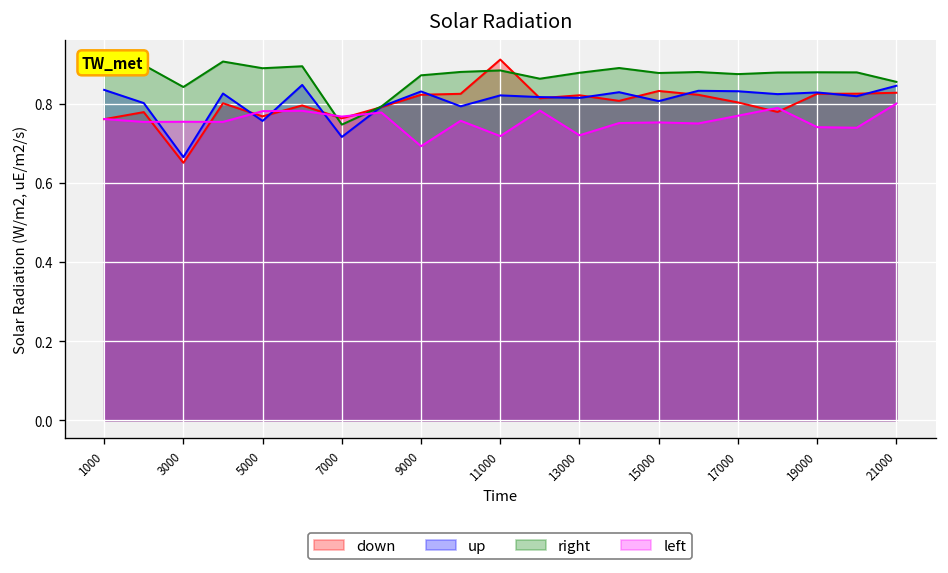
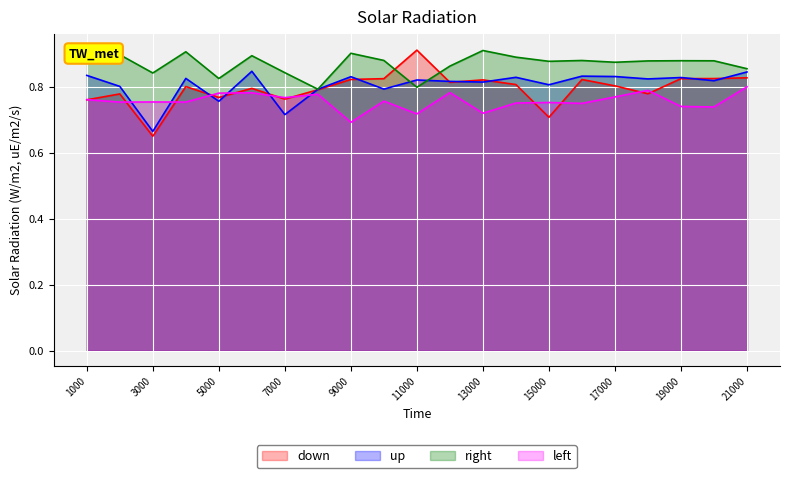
right, 5000: 0.89 -> 0.83
right, 7000: 0.75 -> 0.84
right, 9000: 0.87 -> 0.90
right, 11000: 0.88 -> 0.80
right, 13000: 0.88 -> 0.91
down, 15000: 0.83 -> 0.71
